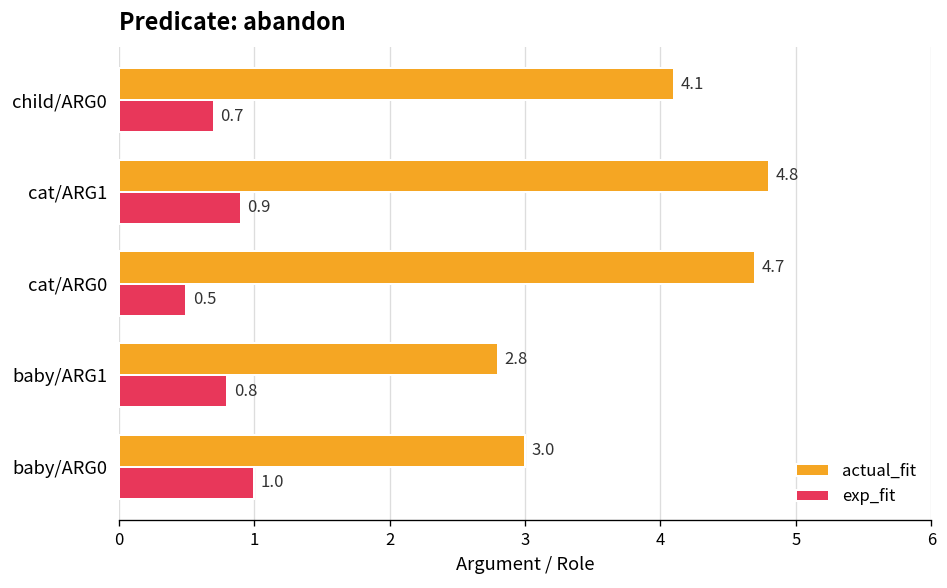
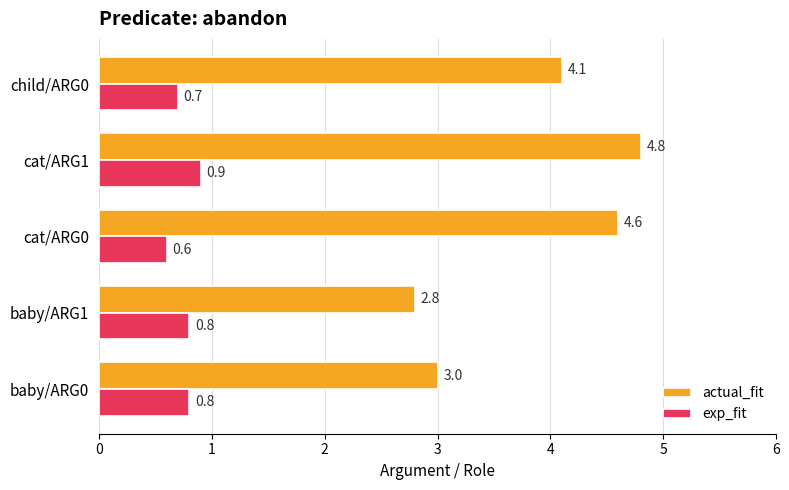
actual_fit, cat/ARG0: 4.7 -> 4.6
exp_fit, cat/ARG0: 0.5 -> 0.6
exp_fit, baby/ARG0: 1.0 -> 0.8
